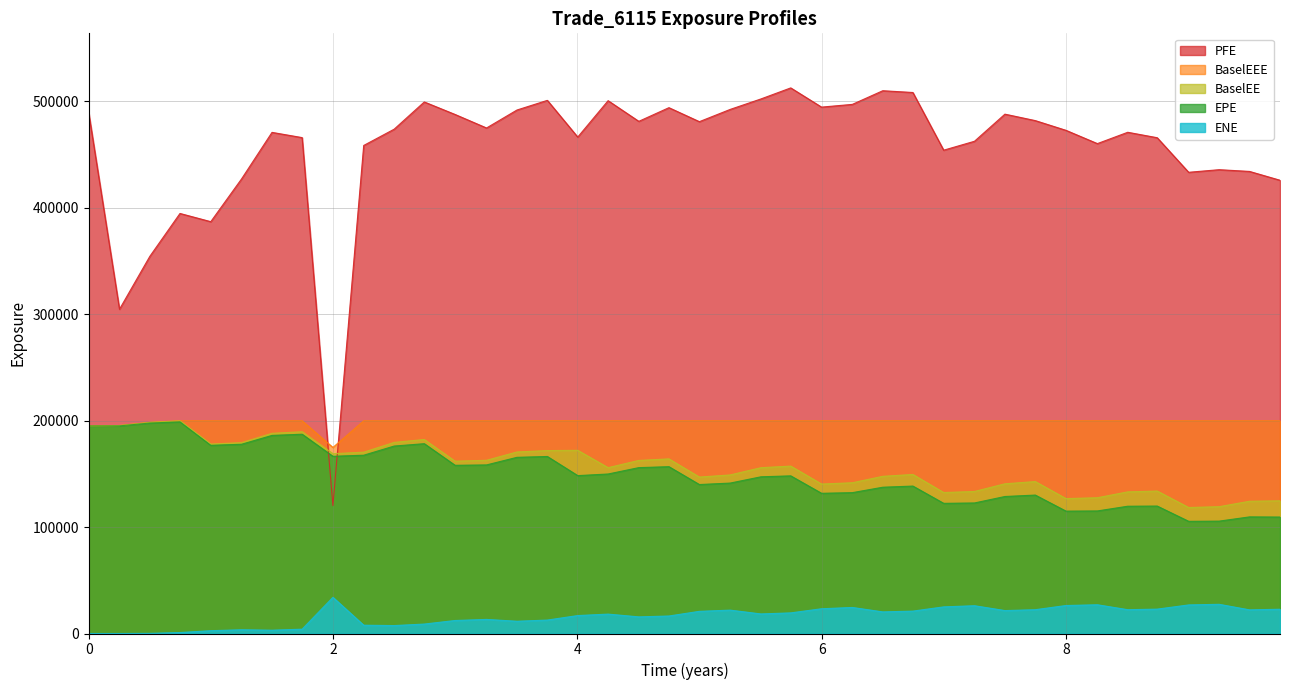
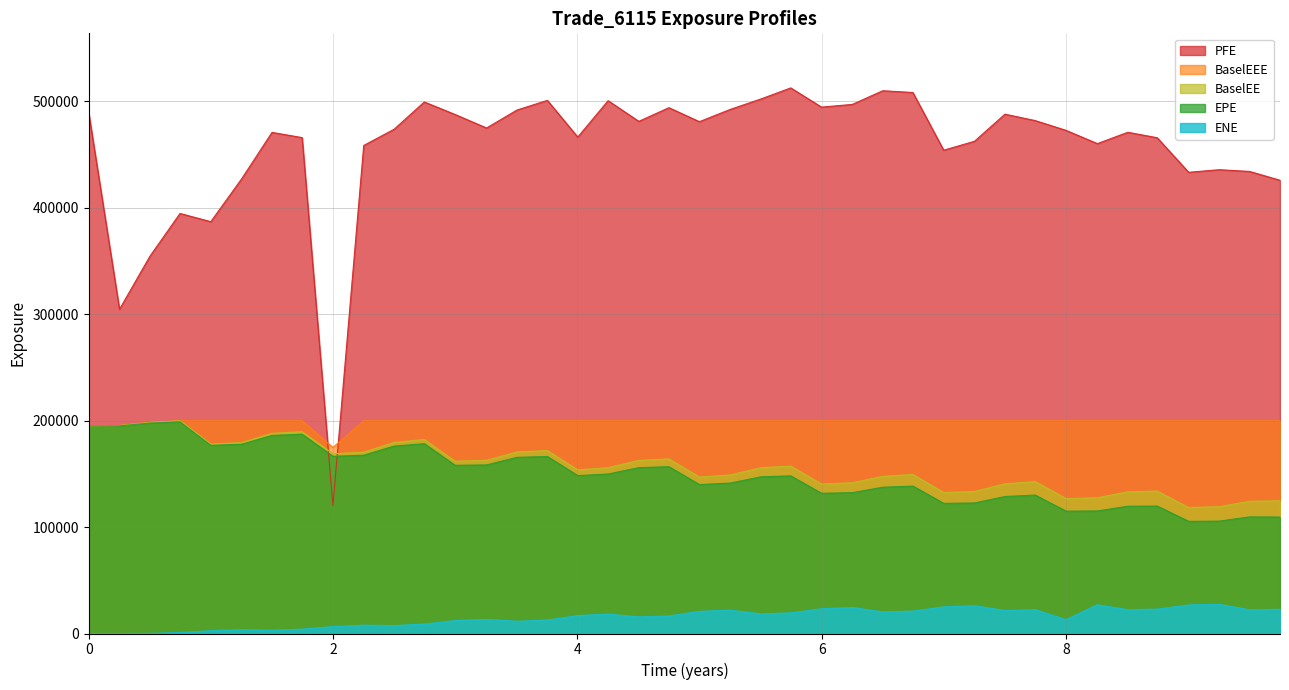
ENE, 2: 34000 -> 7000
BaselEE, 4: 172000 -> 154000
ENE, 8: 26000 -> 13000
